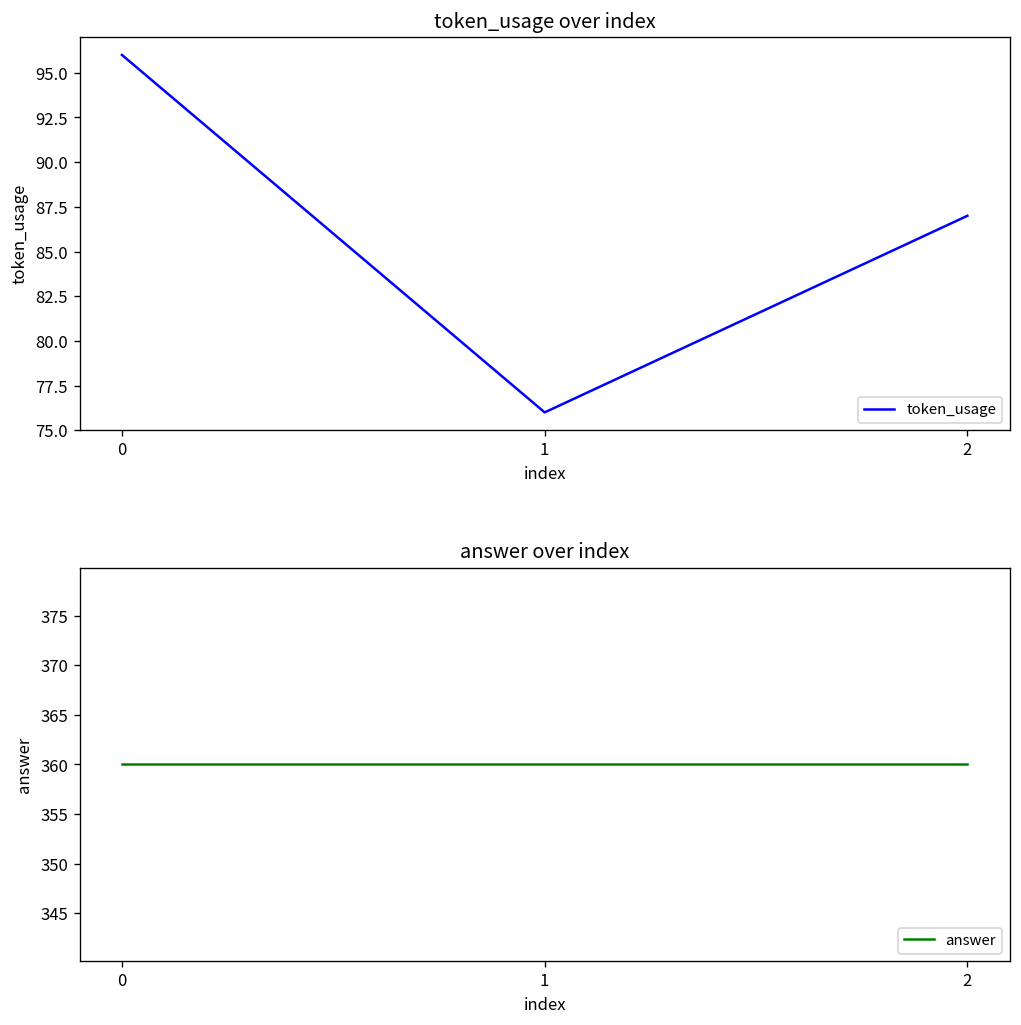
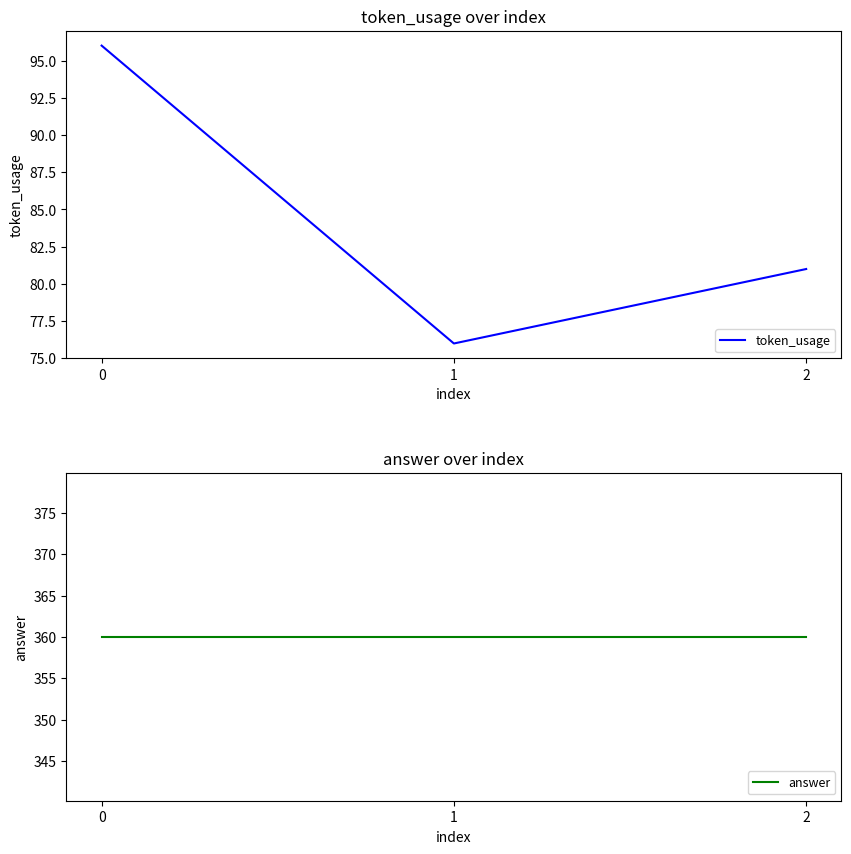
token_usage over index, 2: 87 -> 81
